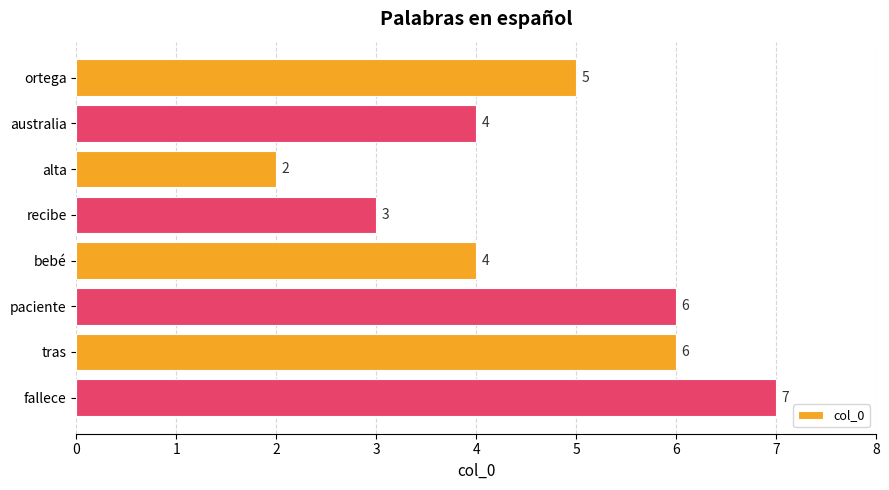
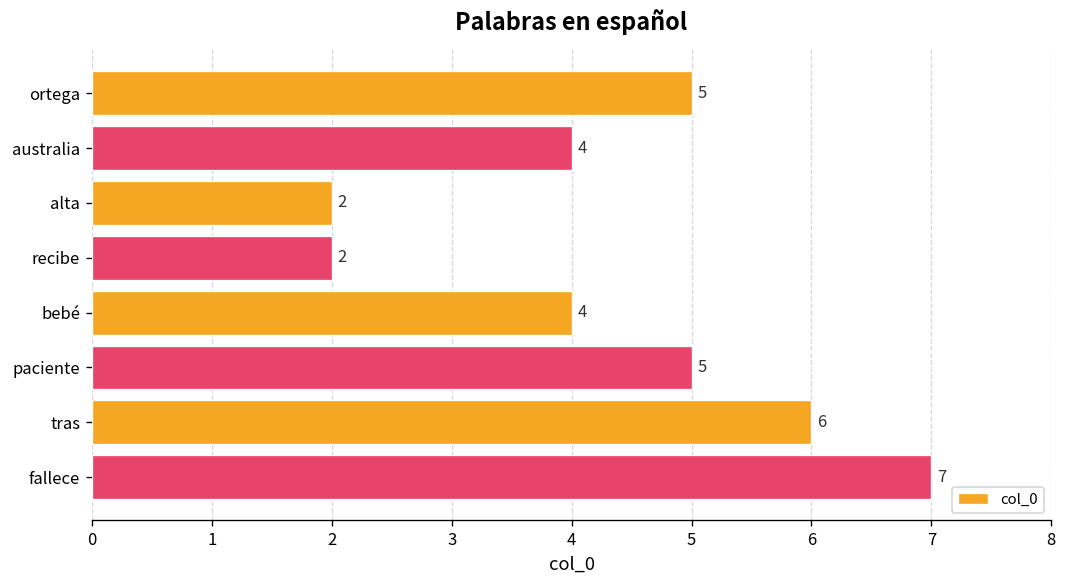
recibe: 3 -> 2
paciente: 6 -> 5
